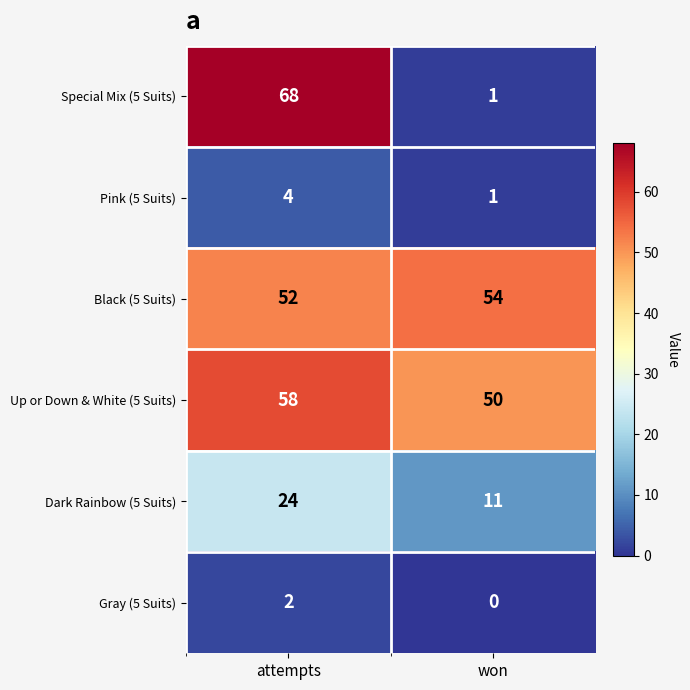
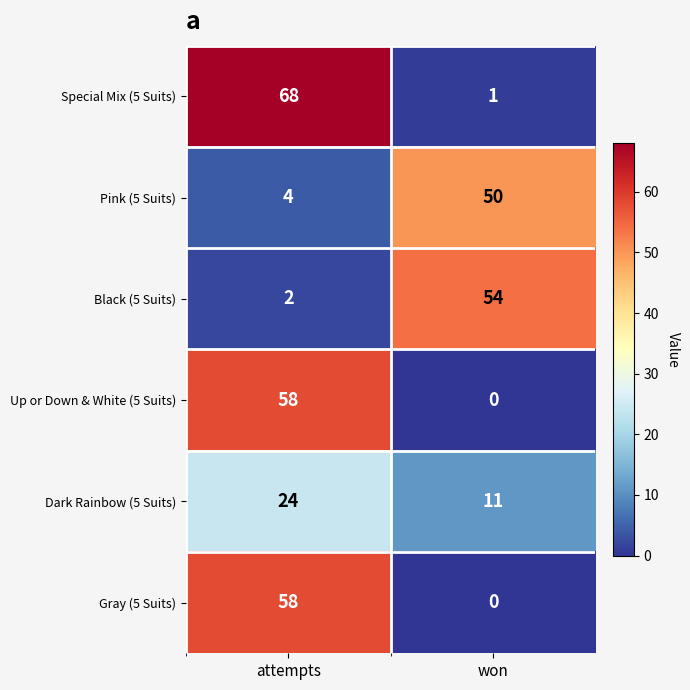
Pink (5 Suits), won: 1 -> 50
Black (5 Suits), attempts: 52 -> 2
Up or Down & White (5 Suits), won: 50 -> 0
Gray (5 Suits), attempts: 2 -> 58
